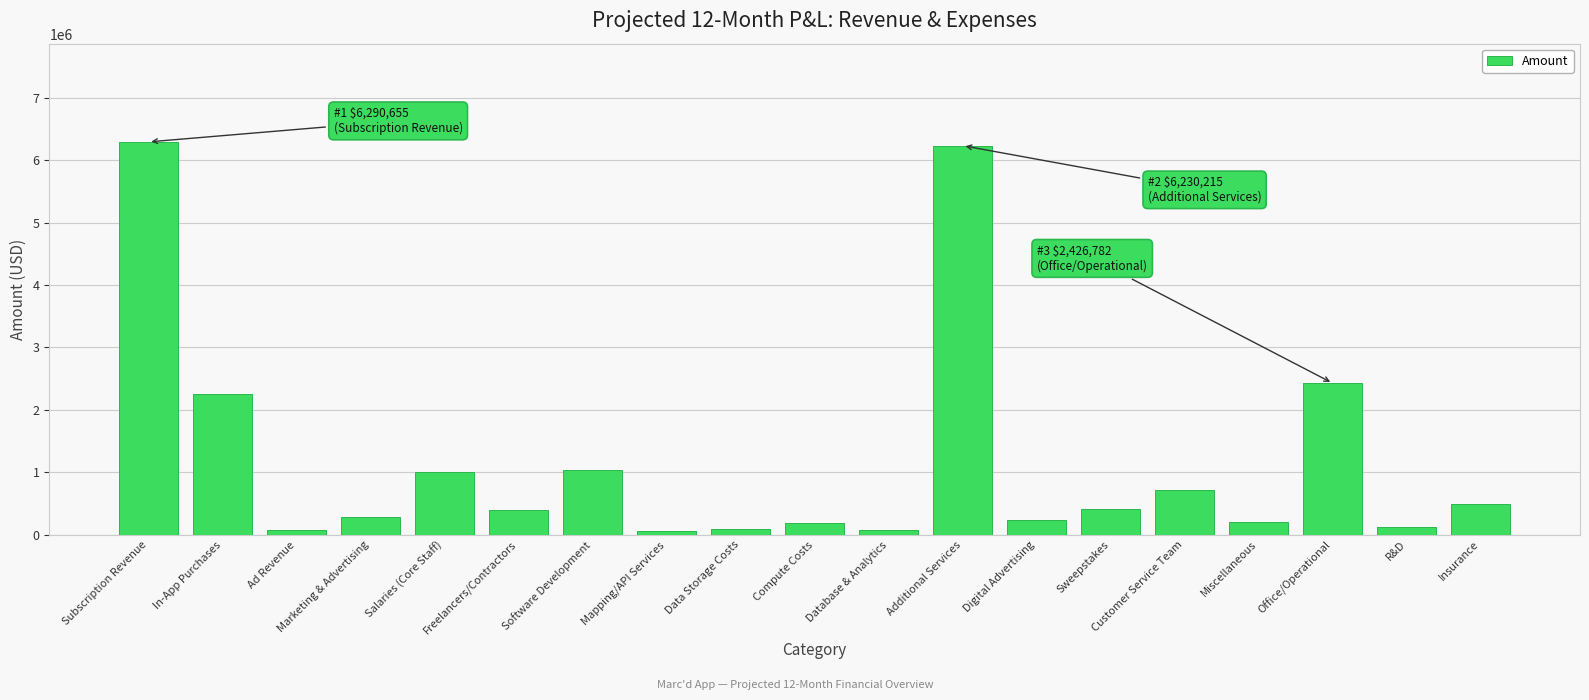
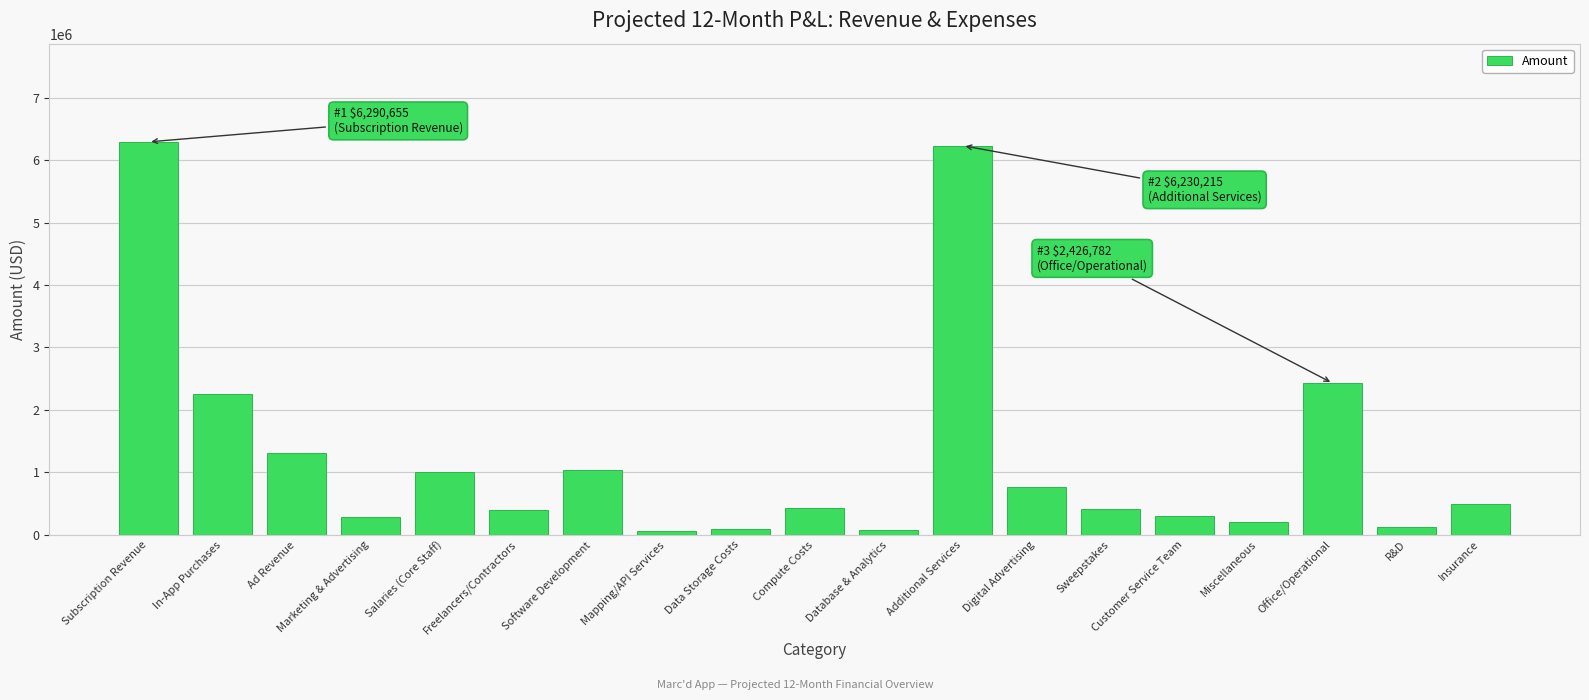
Ad Revenue: 100000 -> 1300000
Compute Costs: 200000 -> 400000
Digital Advertising: 200000 -> 800000
Customer Service Team: 700000 -> 300000
